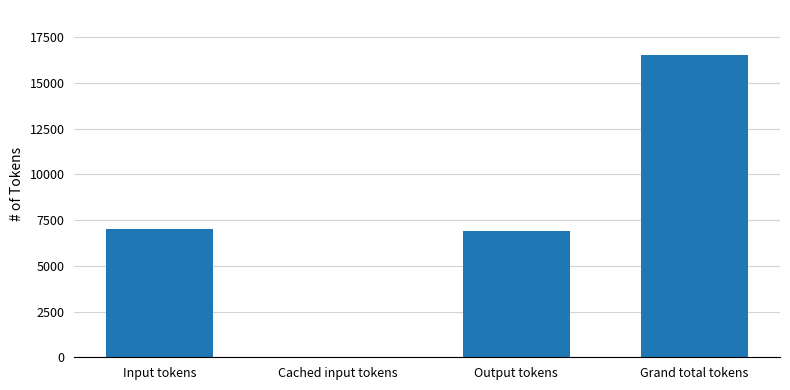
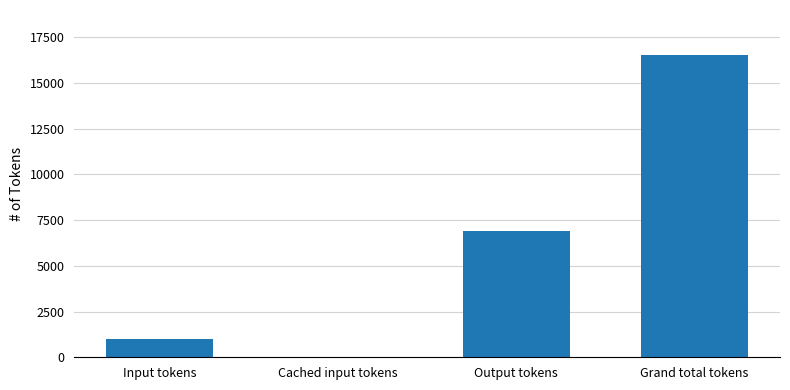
Input tokens: 7000 -> 1000
